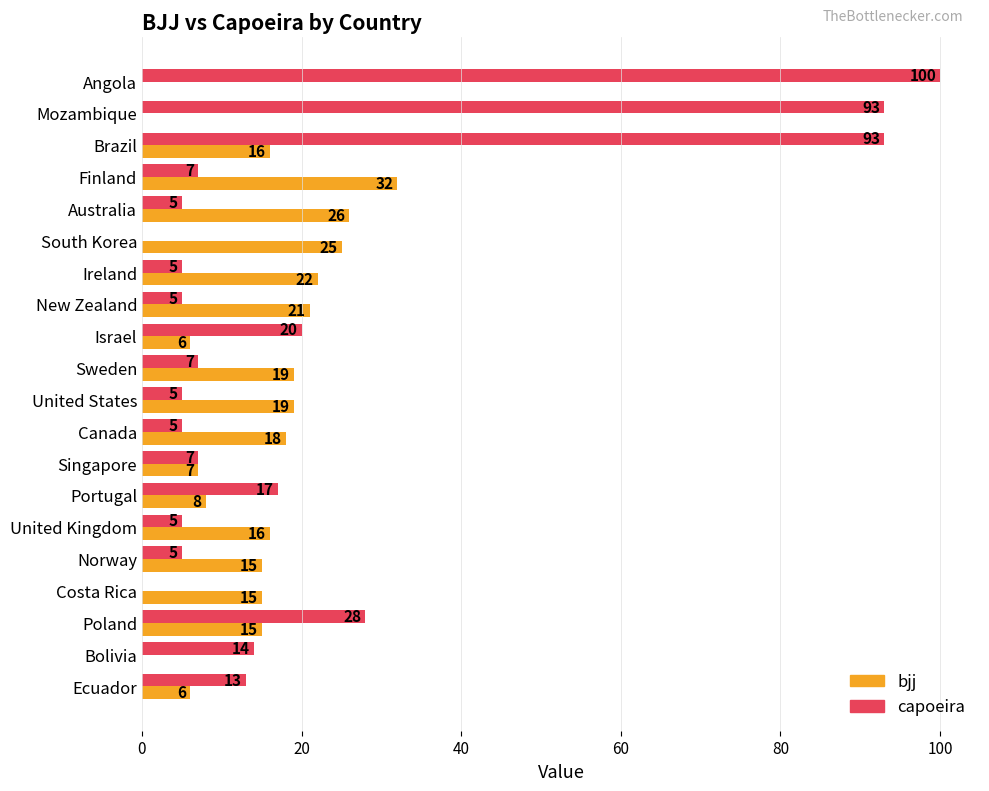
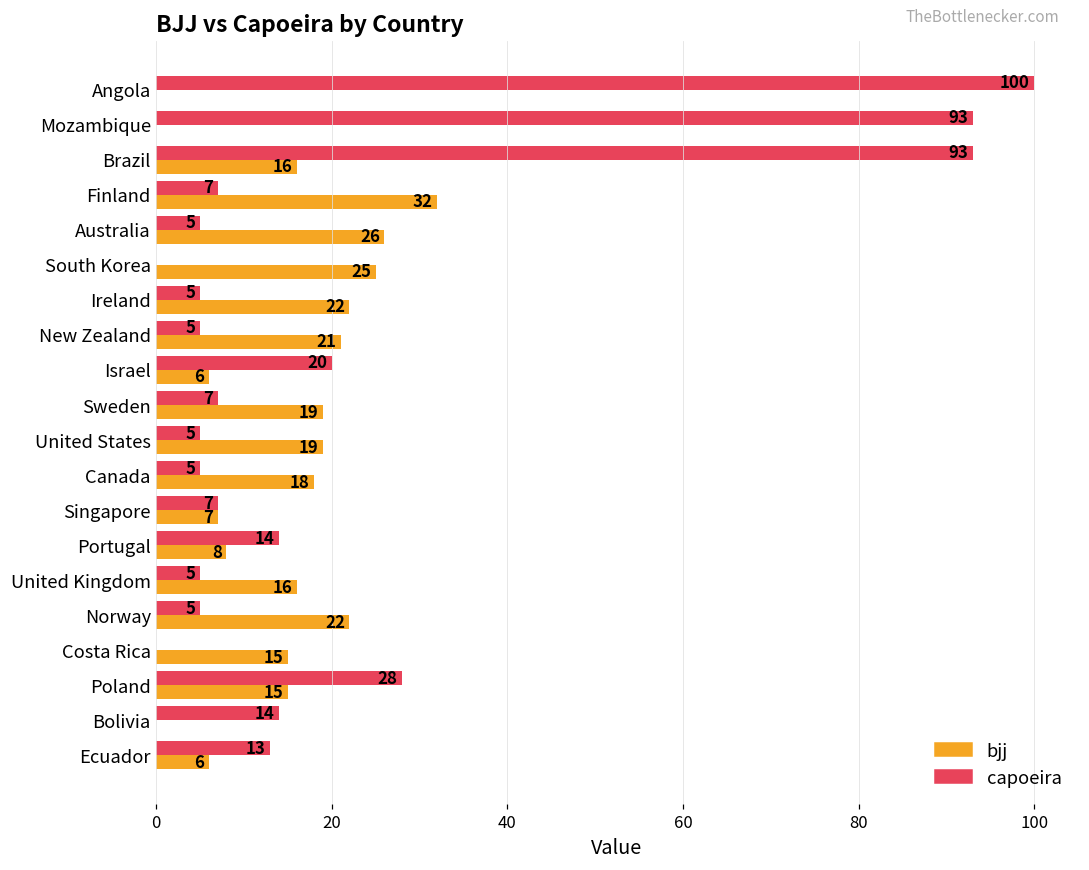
capoeira, Portugal: 17 -> 14
bjj, Norway: 15 -> 22
